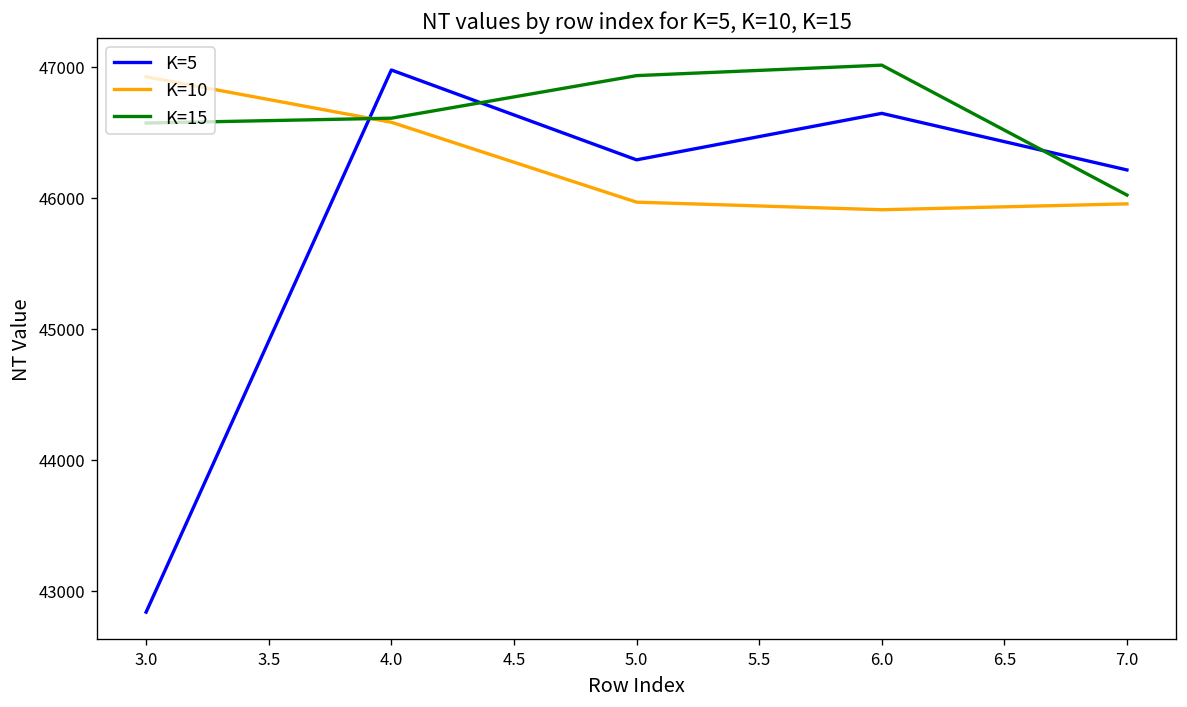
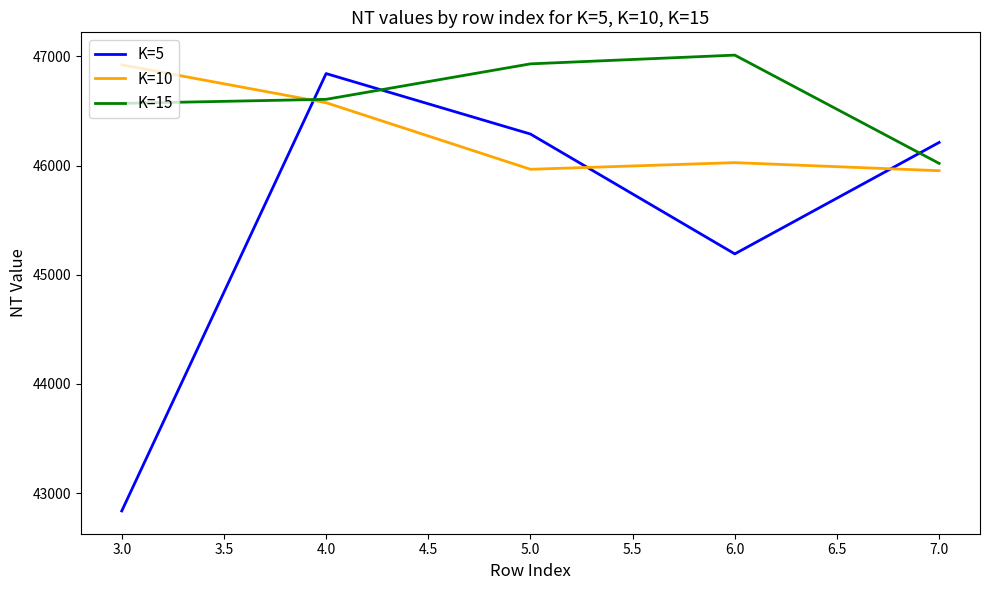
K=5, 4.0: 46980 -> 46840
K=5, 6.0: 46640 -> 45190
K=10, 6.0: 45910 -> 46030
